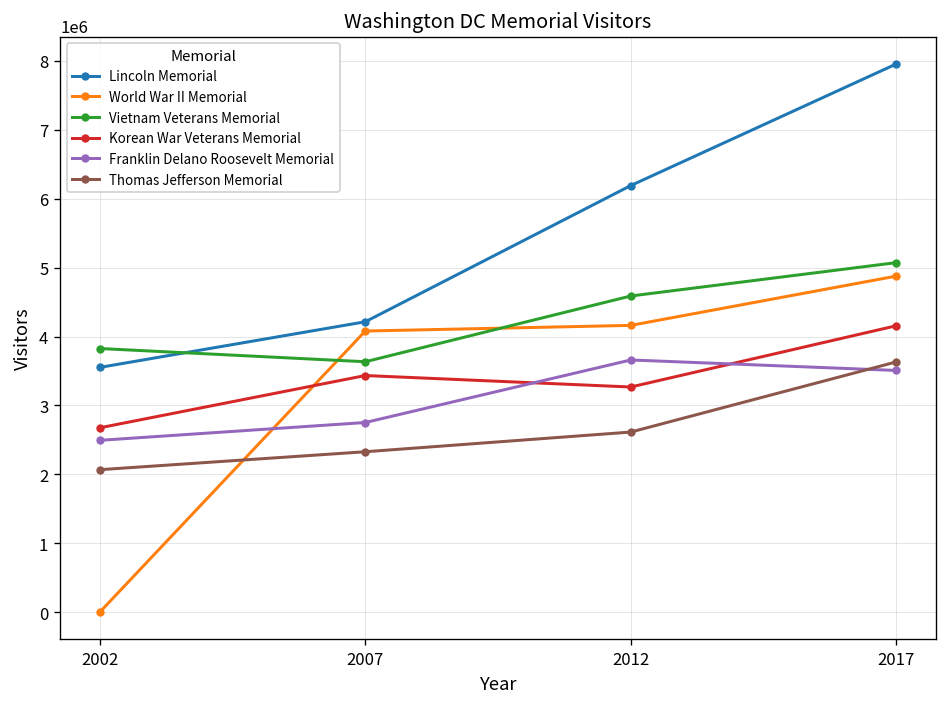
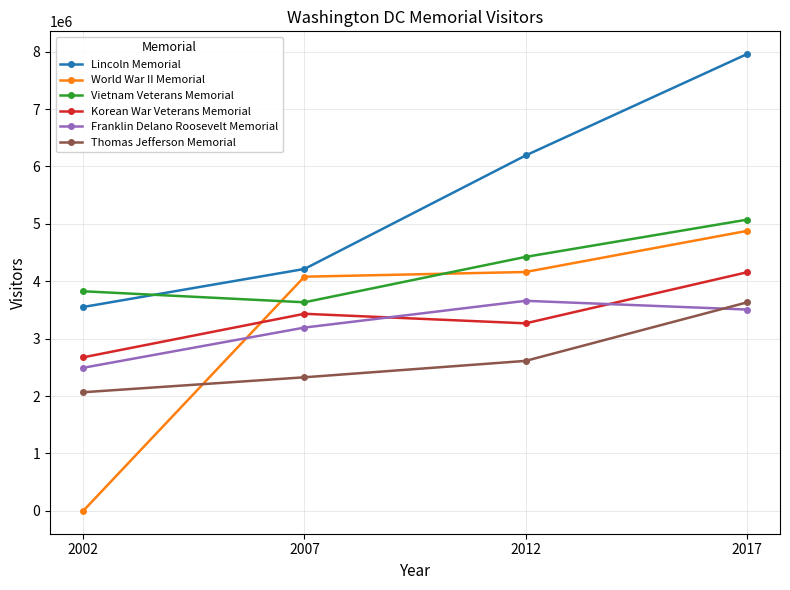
Franklin Delano Roosevelt Memorial, 2007: 2800000 -> 3200000
Vietnam Veterans Memorial, 2012: 4600000 -> 4400000
